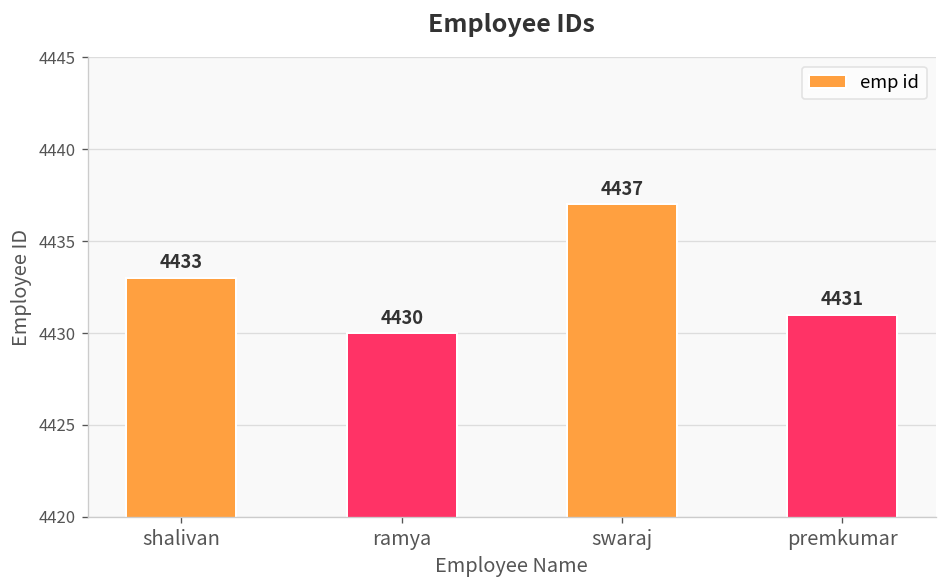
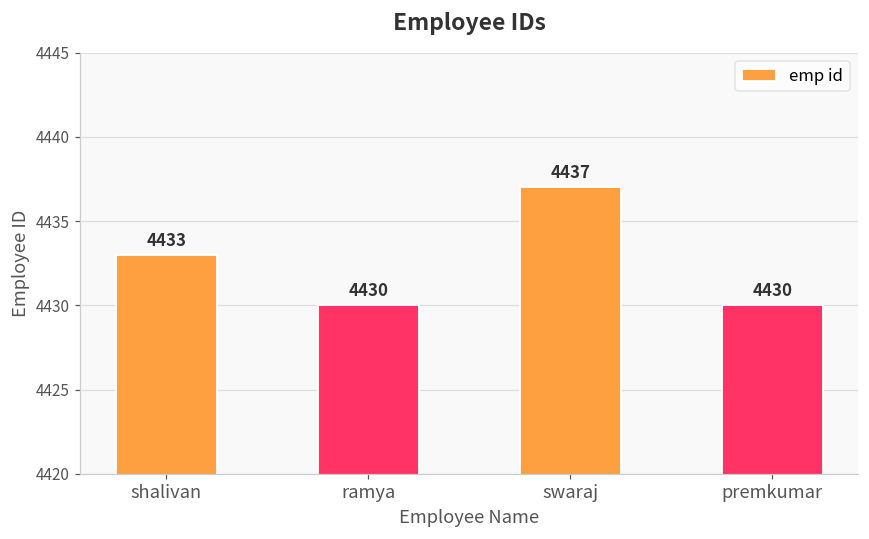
premkumar: 4431 -> 4430
